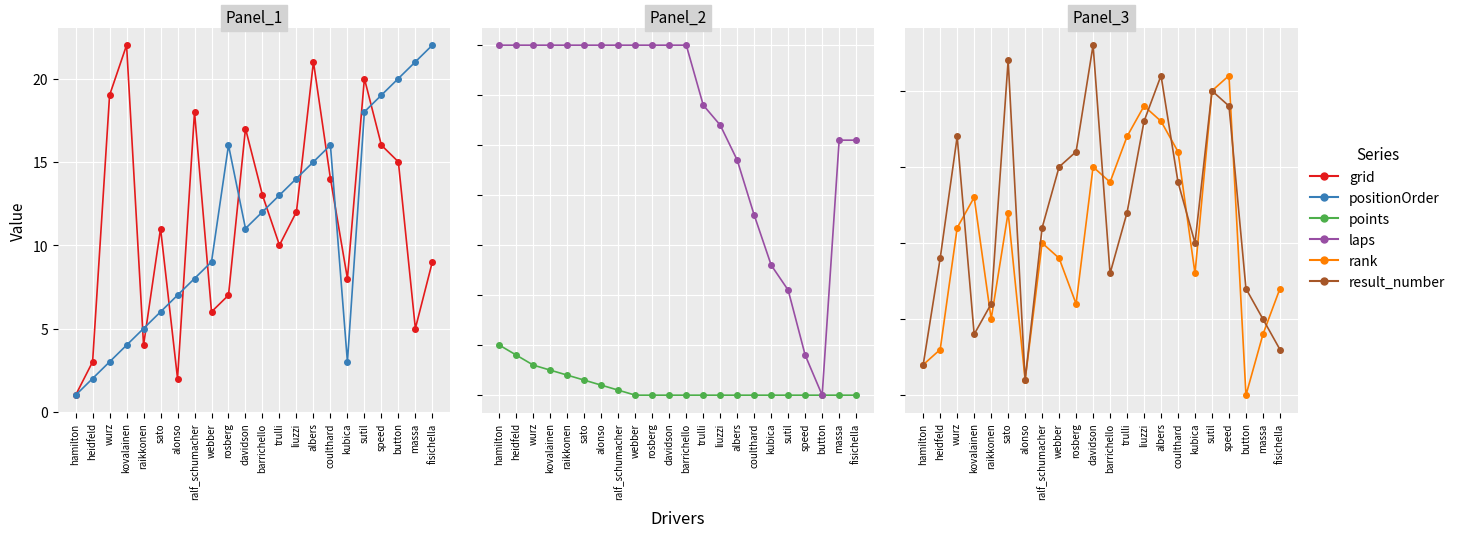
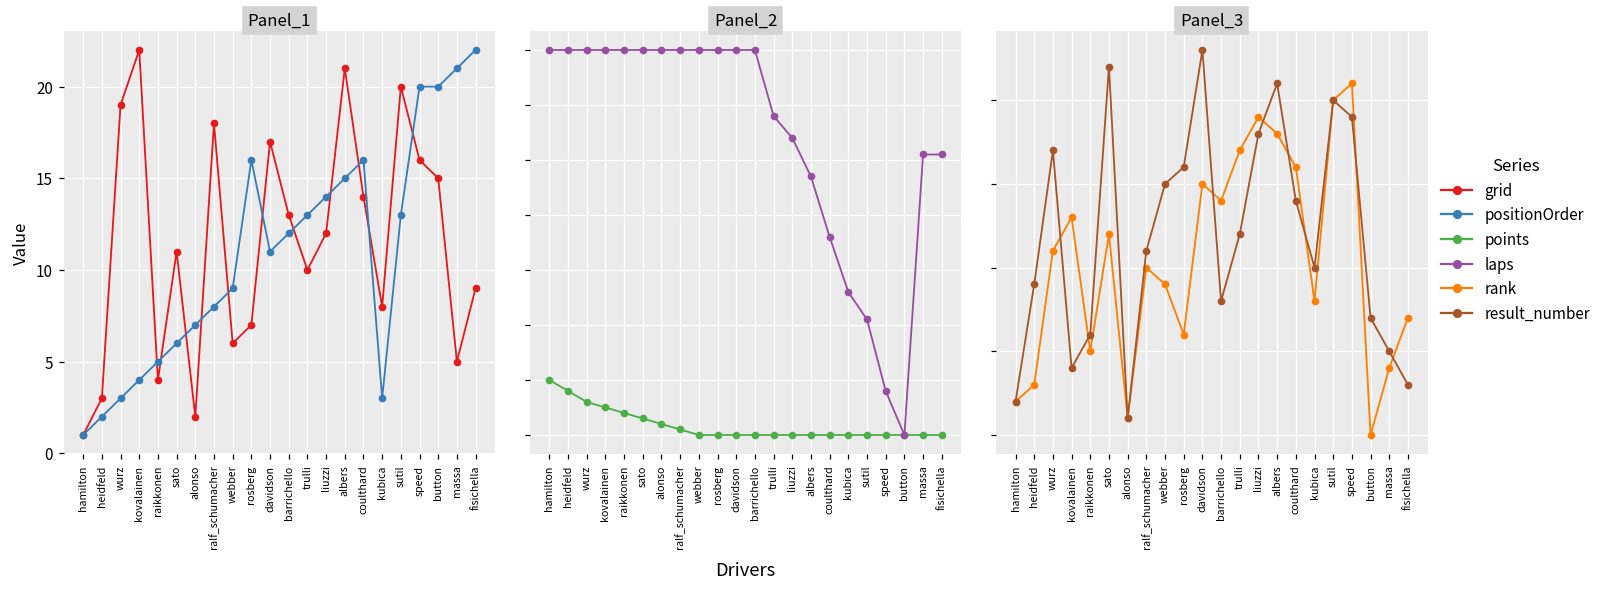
Panel_1, positionOrder, sutil: 18 -> 13
Panel_1, positionOrder, speed: 19 -> 20
